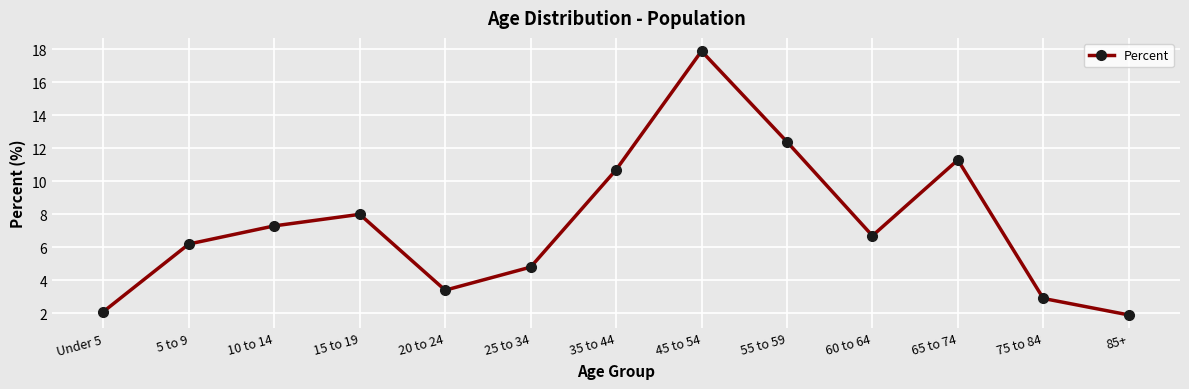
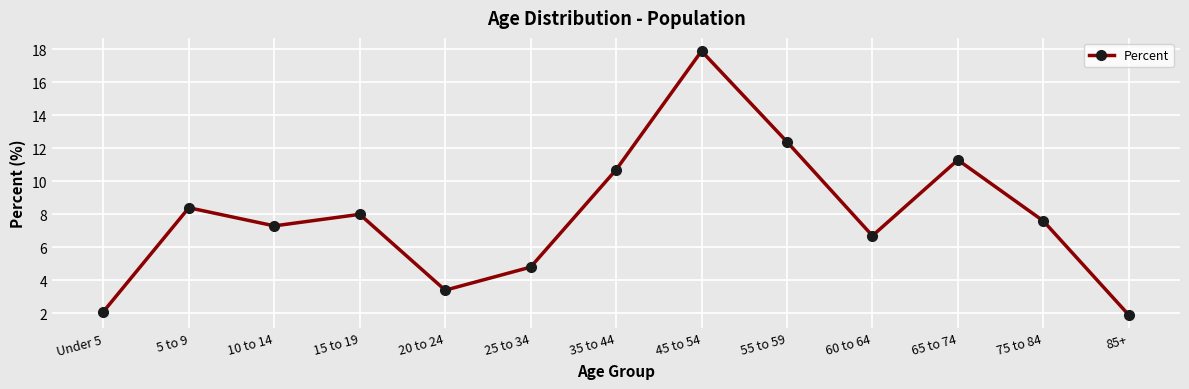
5 to 9: 6.2 -> 8.4
75 to 84: 2.9 -> 7.6
